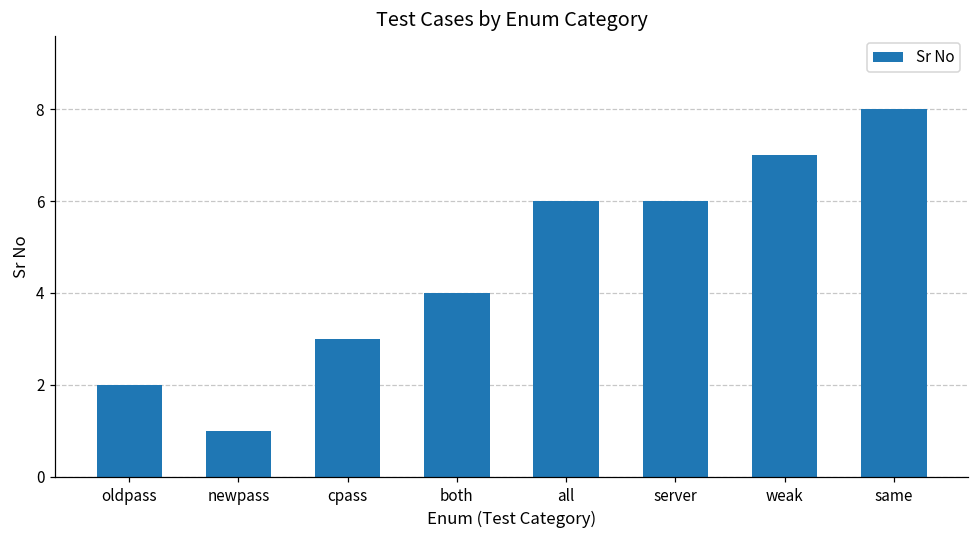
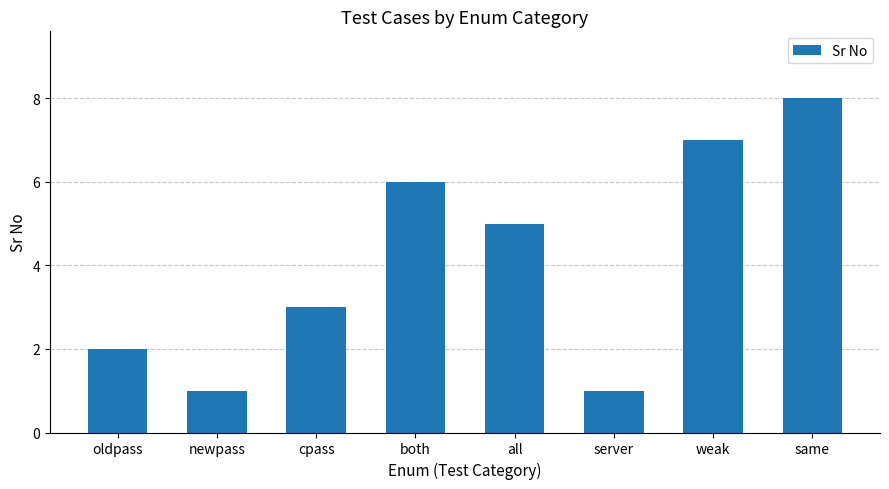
both: 4 -> 6
all: 6 -> 5
server: 6 -> 1
